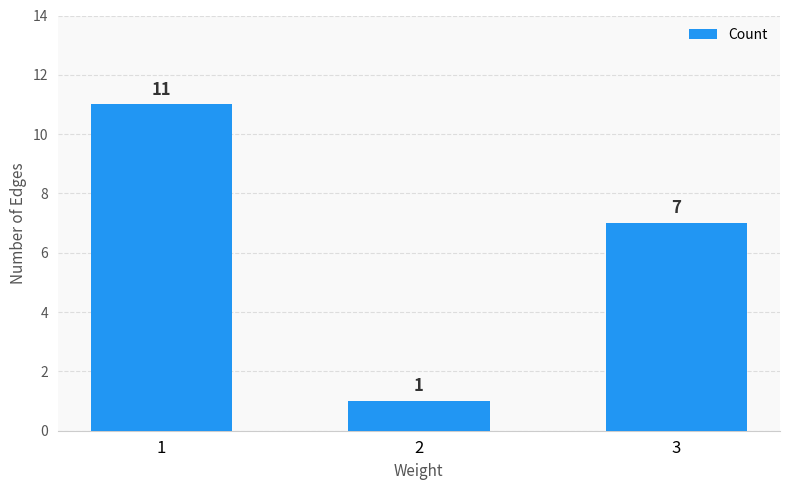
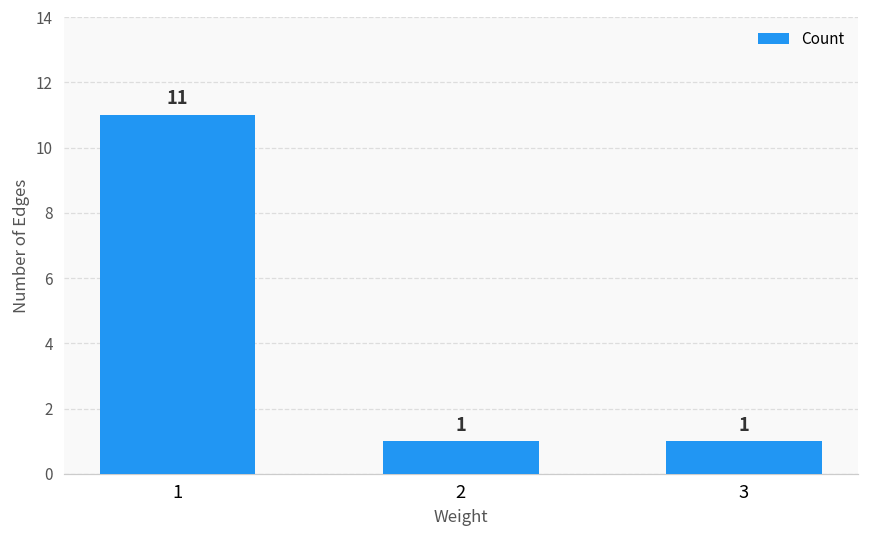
3: 7 -> 1
